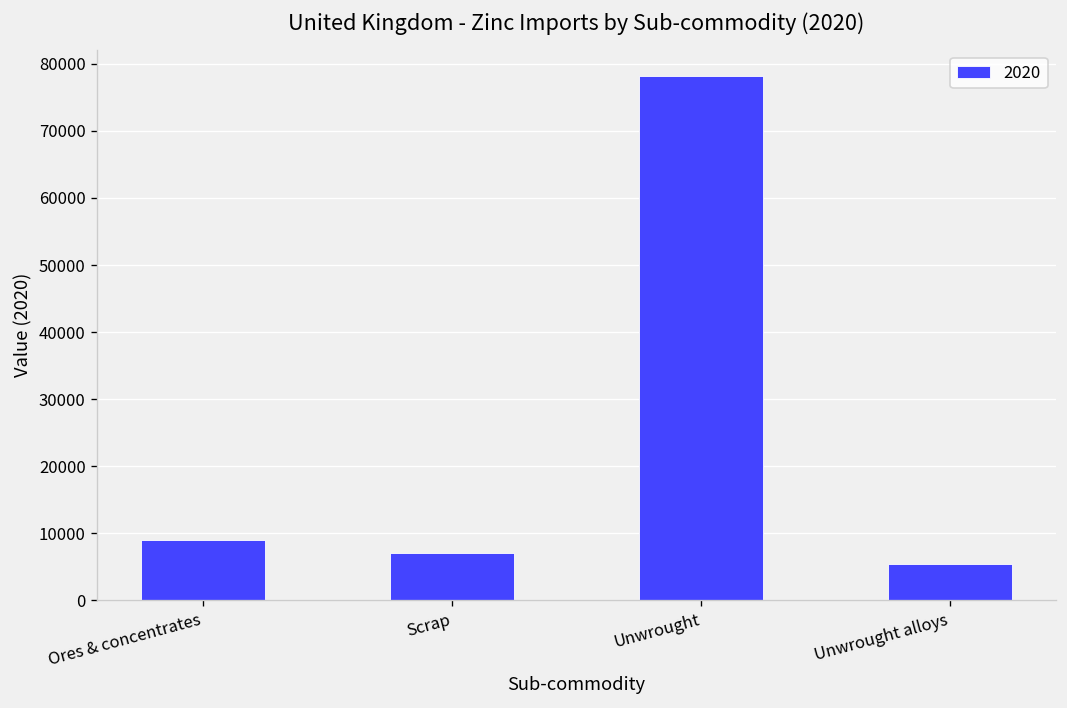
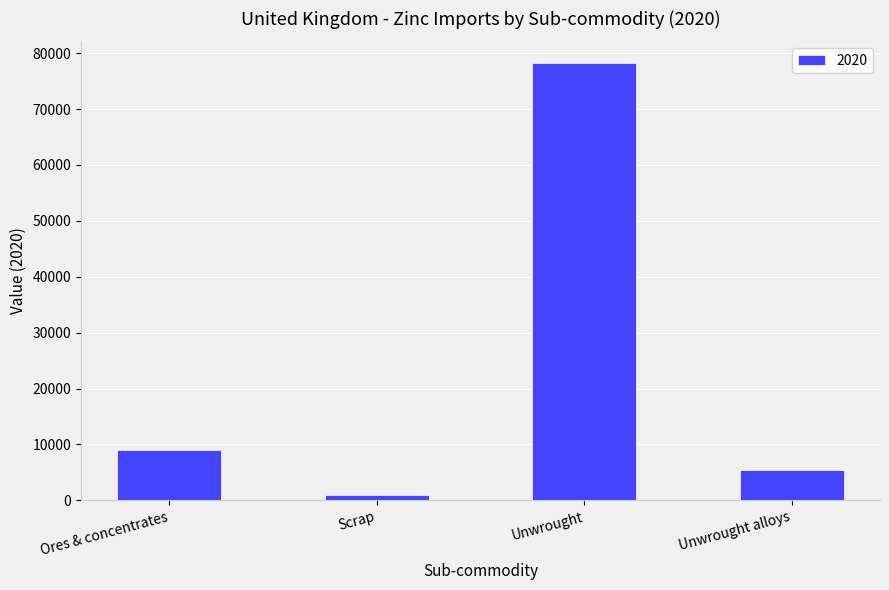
Scrap: 7000 -> 1000
